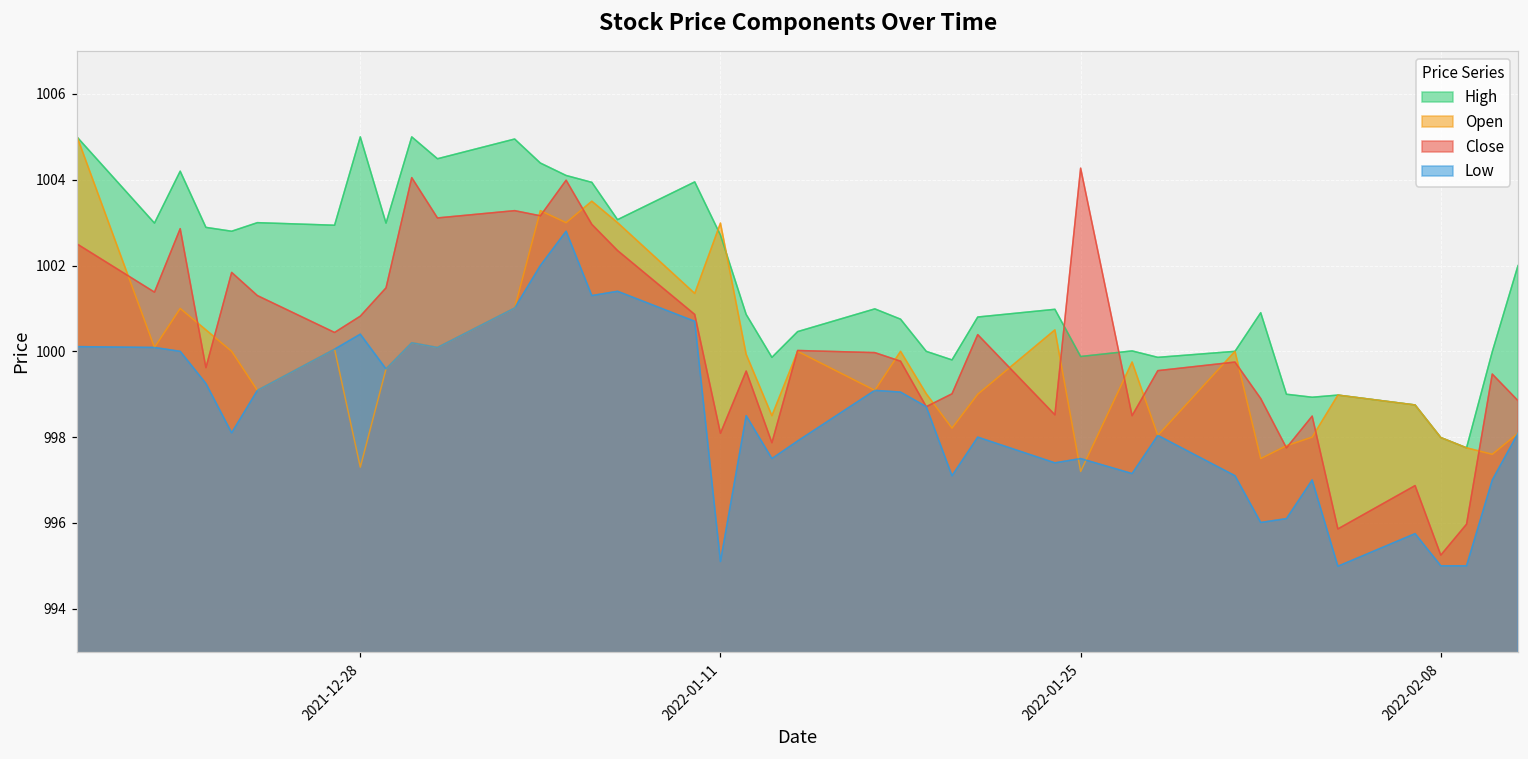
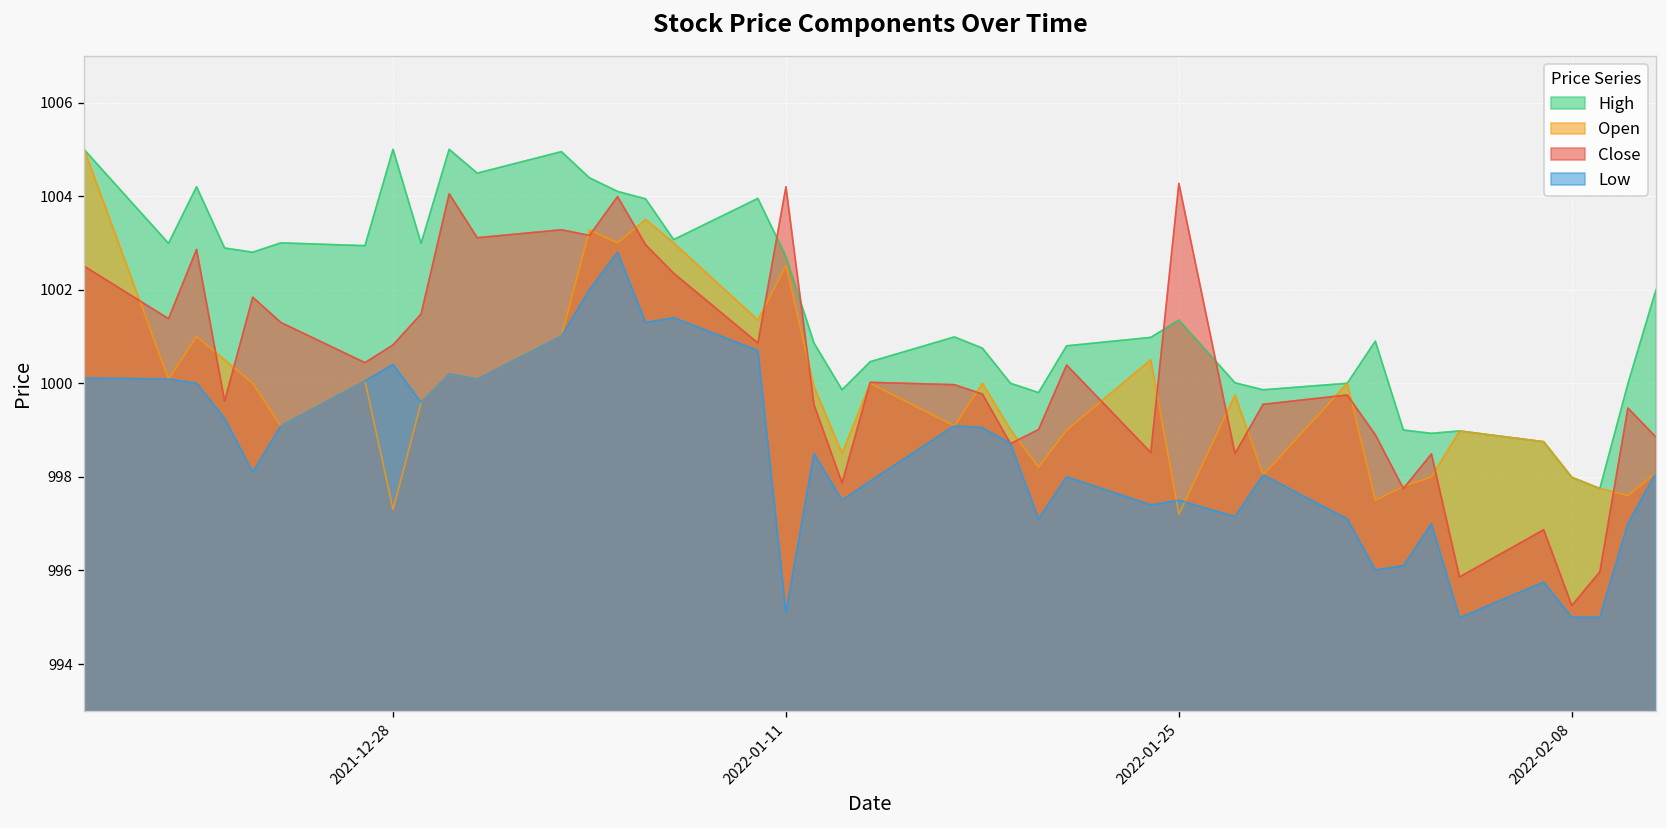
Open, 2022-01-11: 1003.0 -> 1002.5
Close, 2022-01-11: 998.1 -> 1004.2
High, 2022-01-25: 999.9 -> 1001.4
